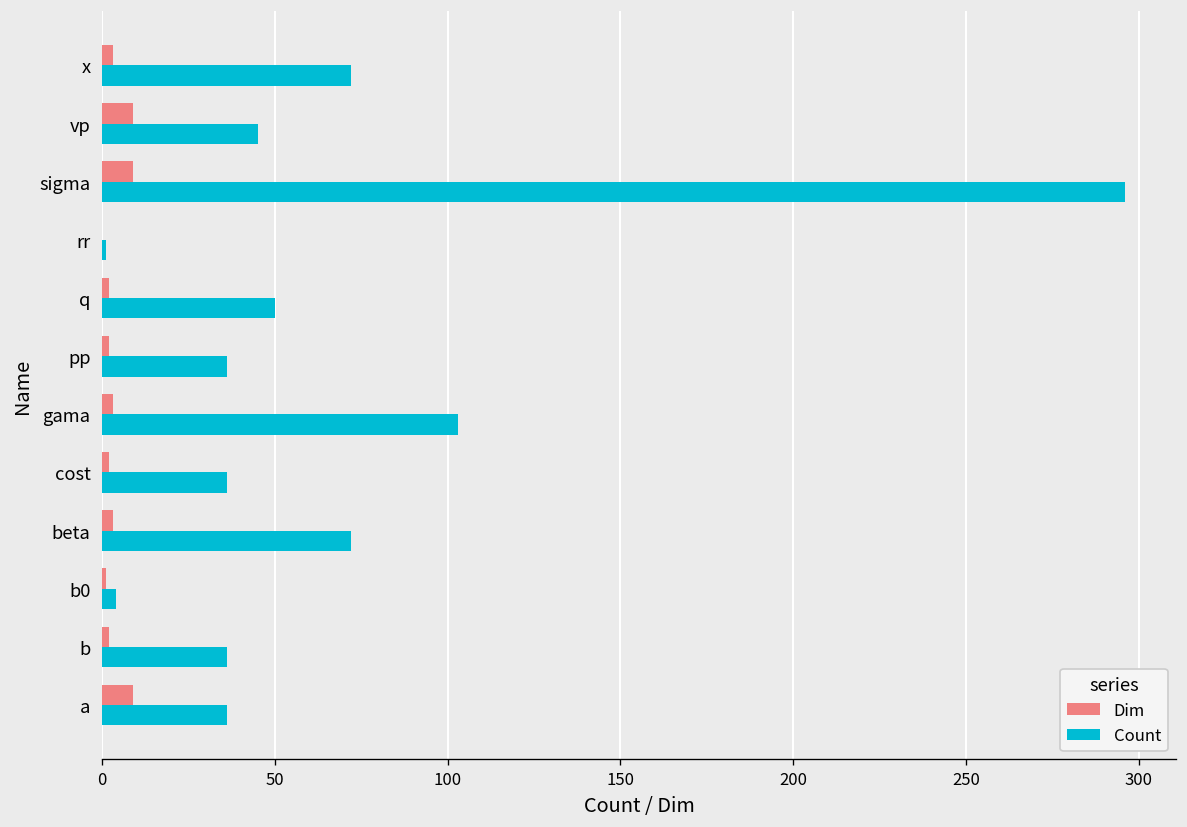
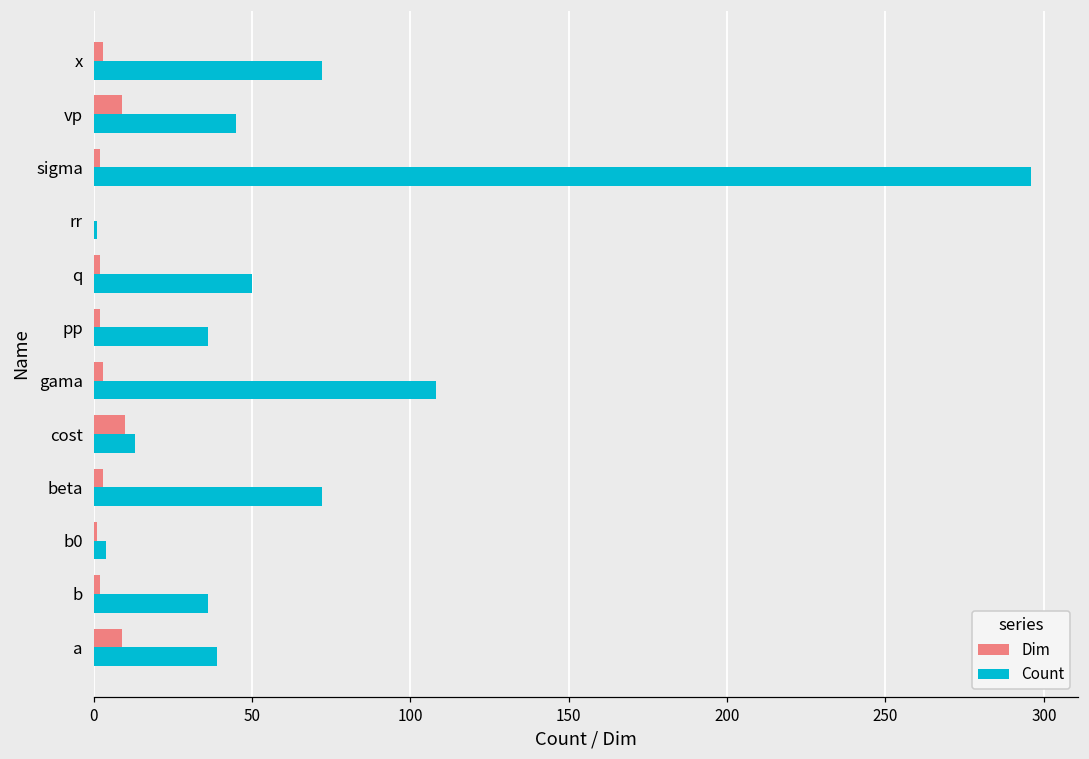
Dim, sigma: 9 -> 2
Count, gama: 103 -> 108
Dim, cost: 2 -> 10
Count, cost: 36 -> 13
Count, a: 36 -> 39
